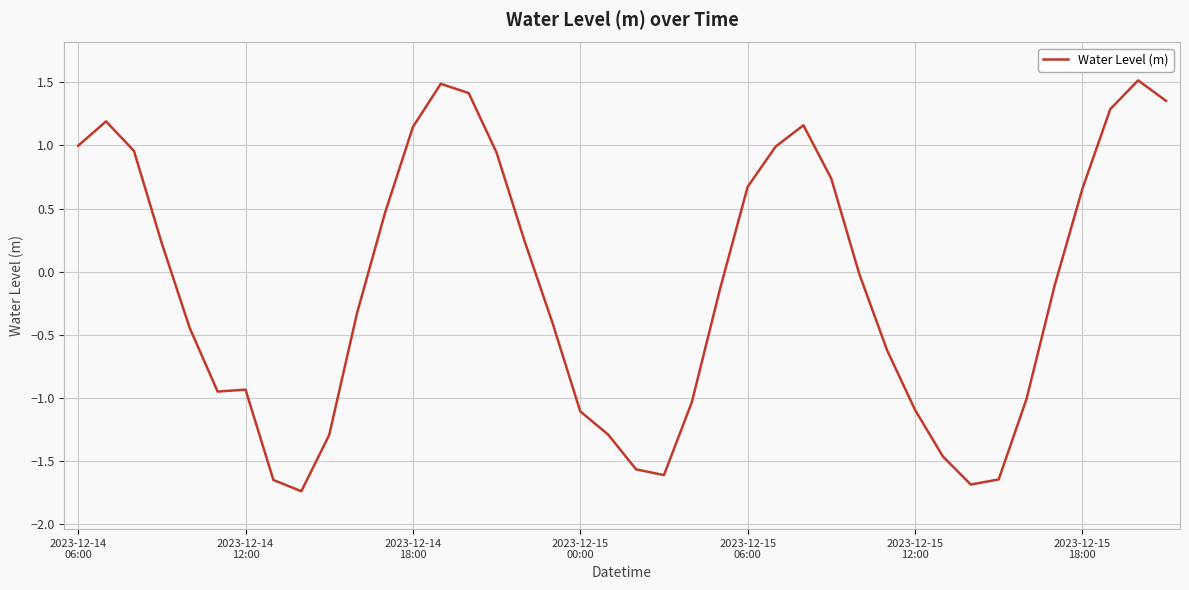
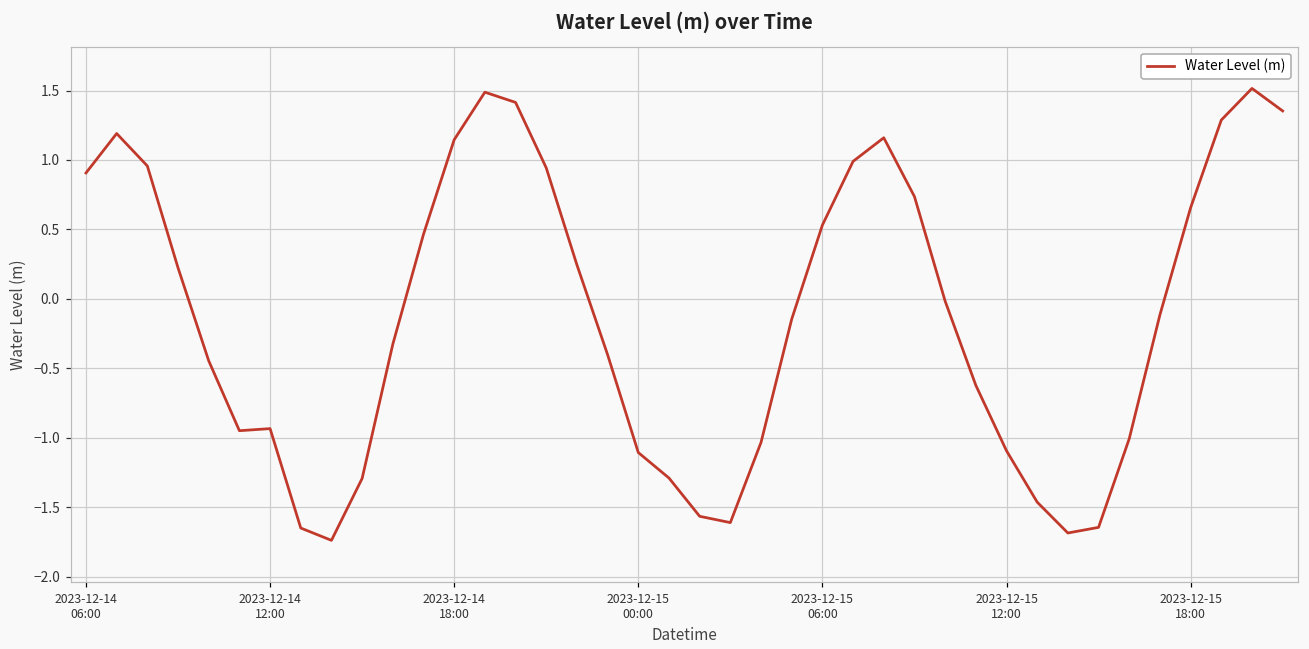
2023-12-14 06:00: 1.00 -> 0.91
2023-12-15 06:00: 0.67 -> 0.53
